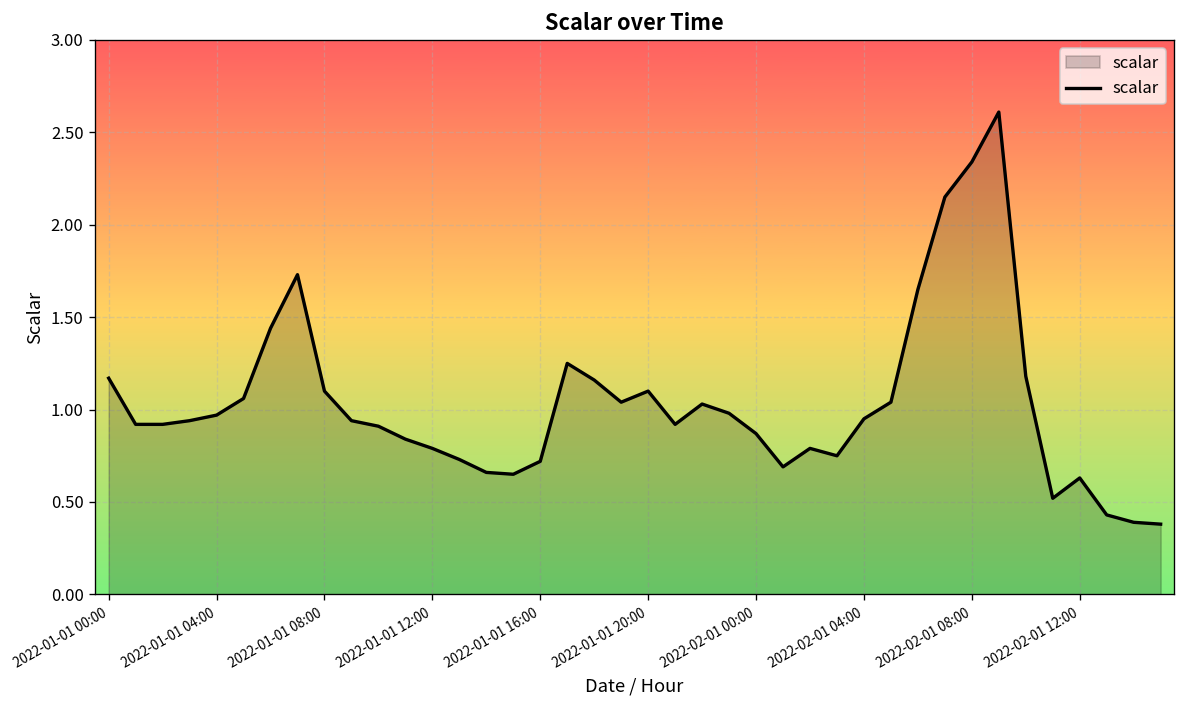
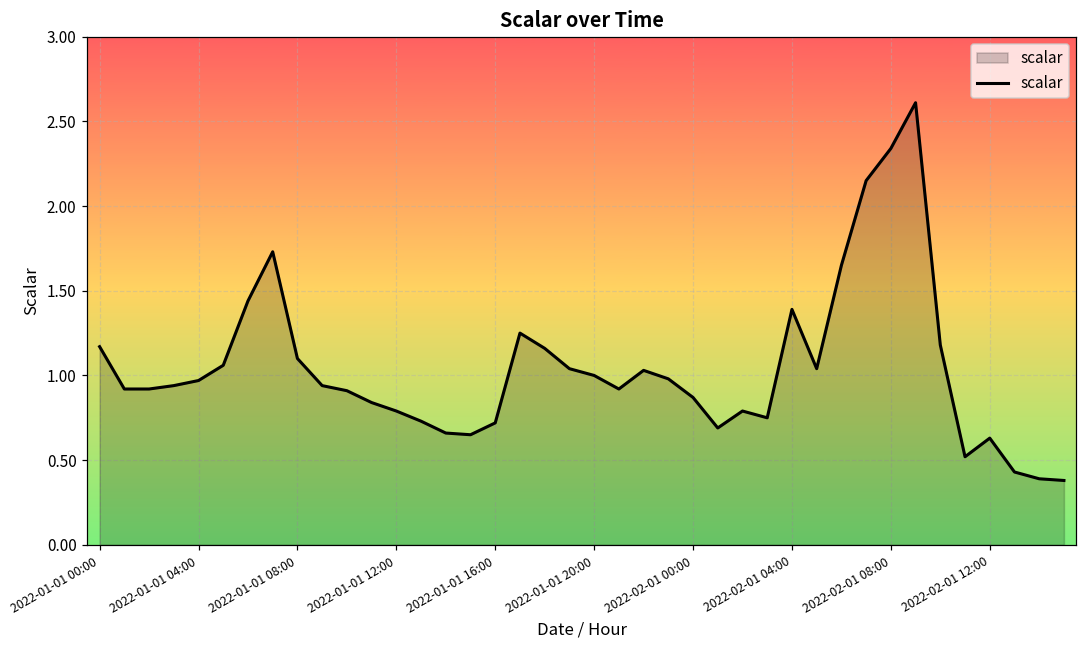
2022-01-01 20:00: 1.1 -> 1.0
2022-02-01 04:00: 0.95 -> 1.39
